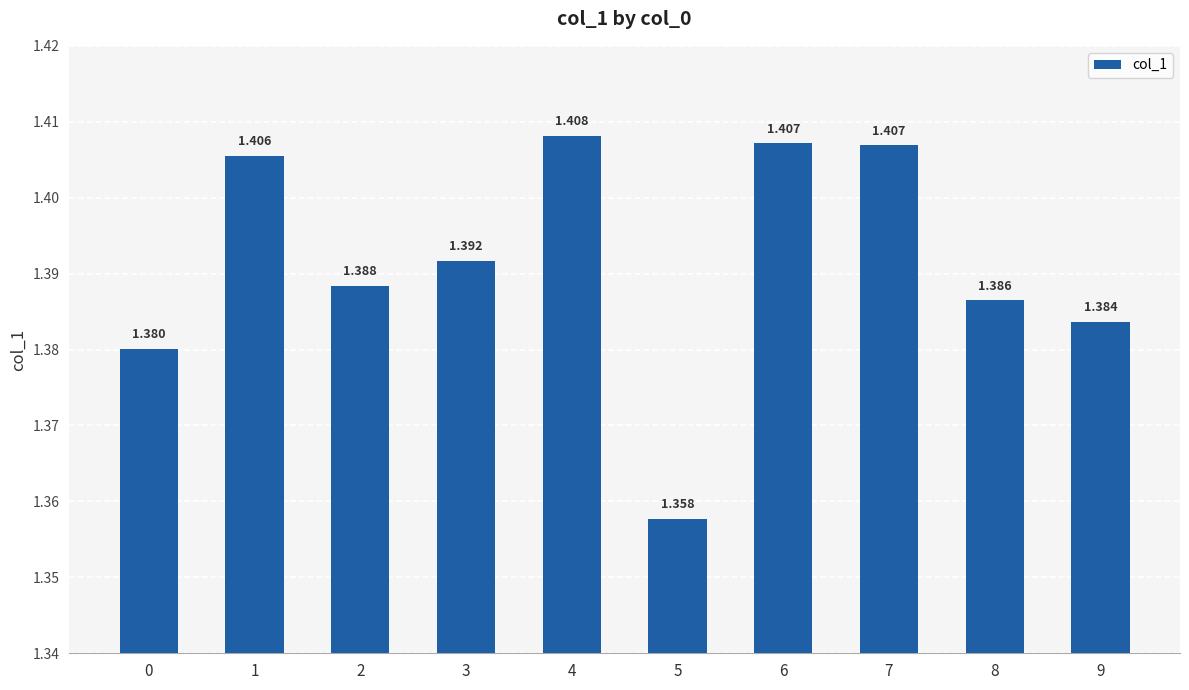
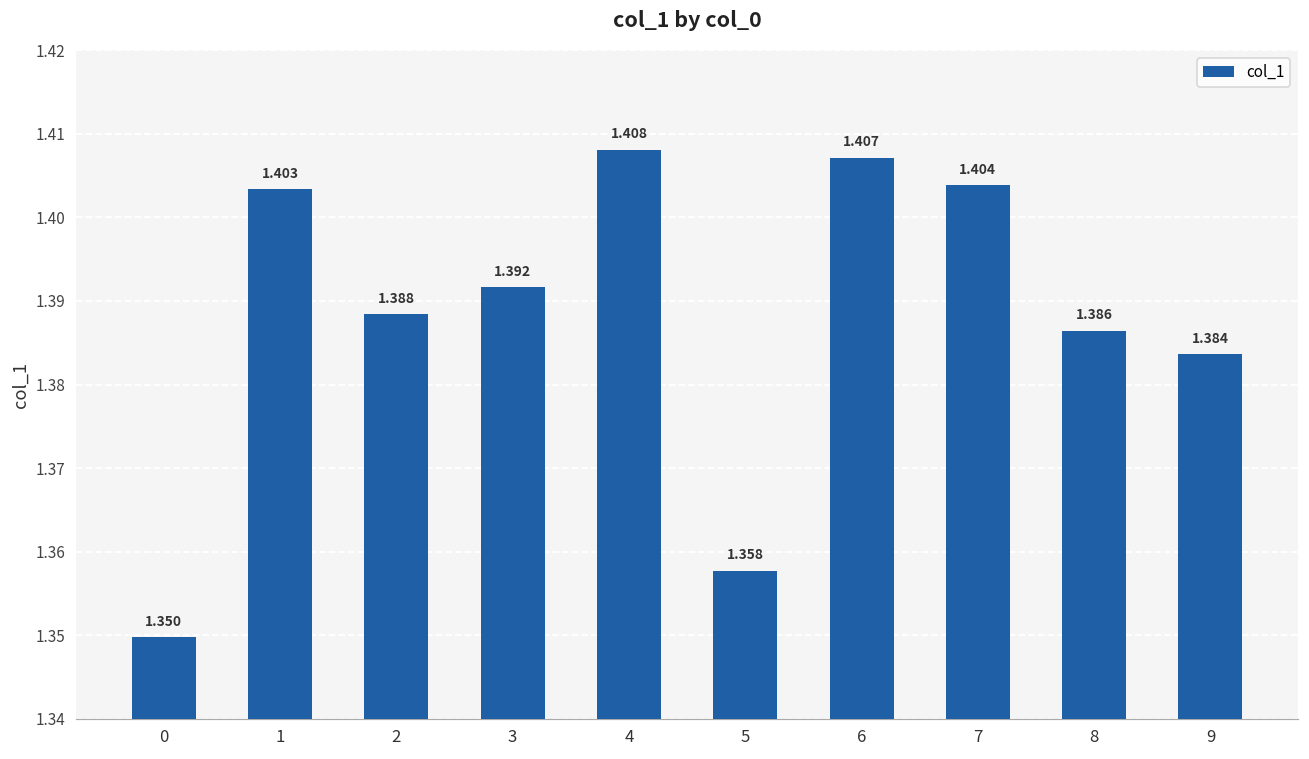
0: 1.380 -> 1.350
1: 1.406 -> 1.403
7: 1.407 -> 1.404
